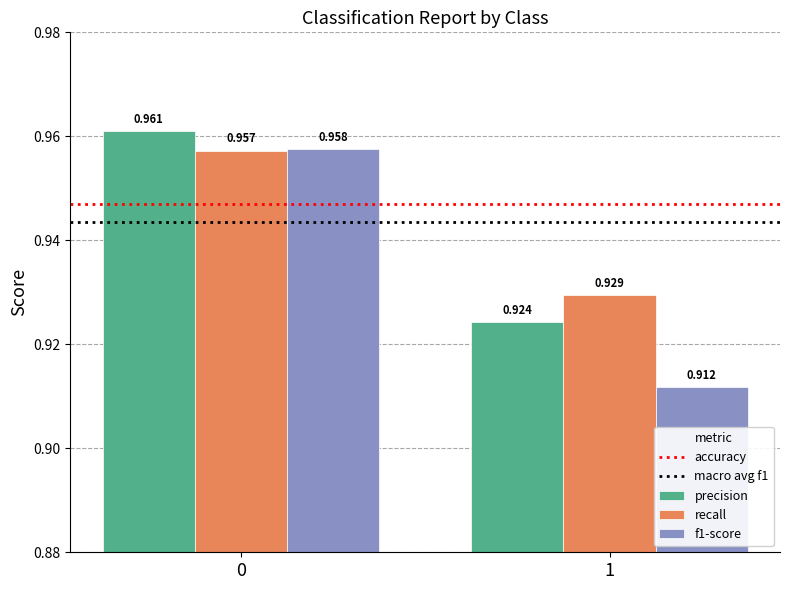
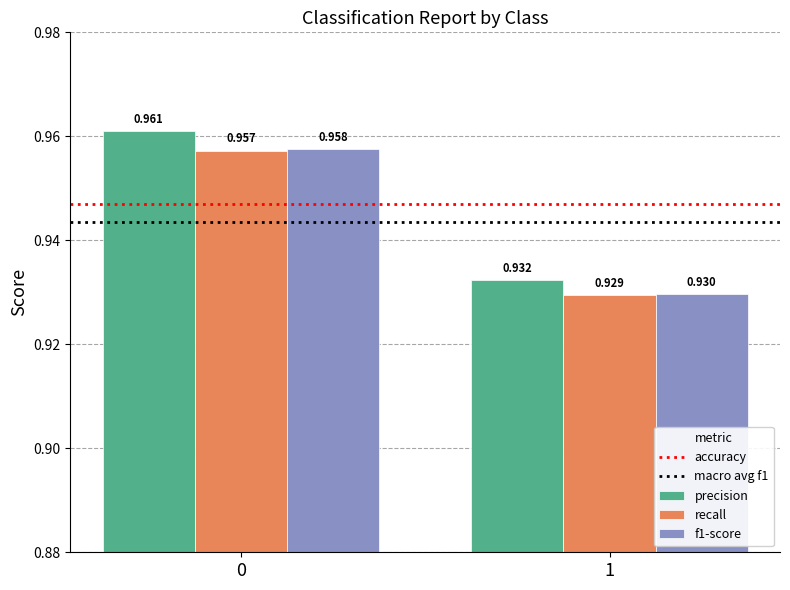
precision, 1: 0.924 -> 0.932
f1-score, 1: 0.912 -> 0.930
